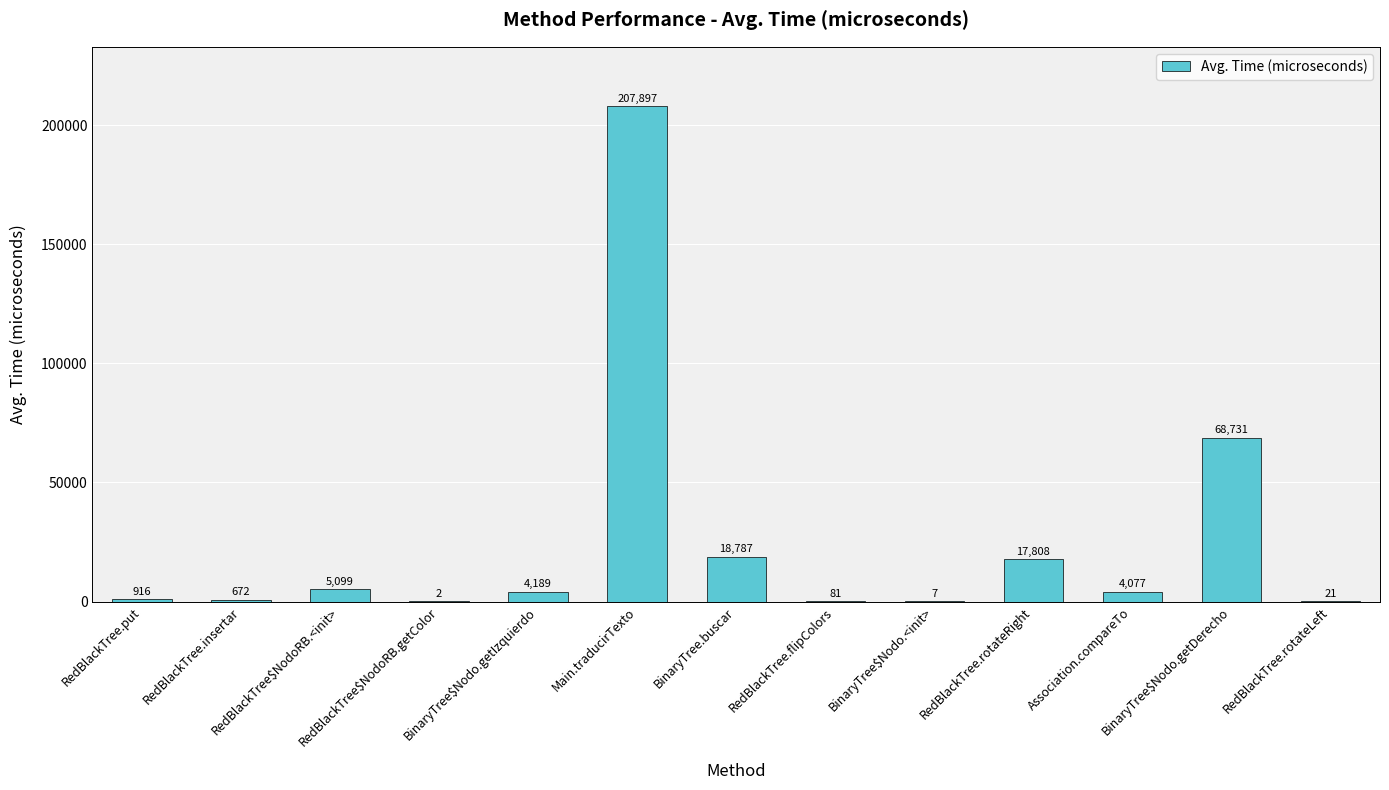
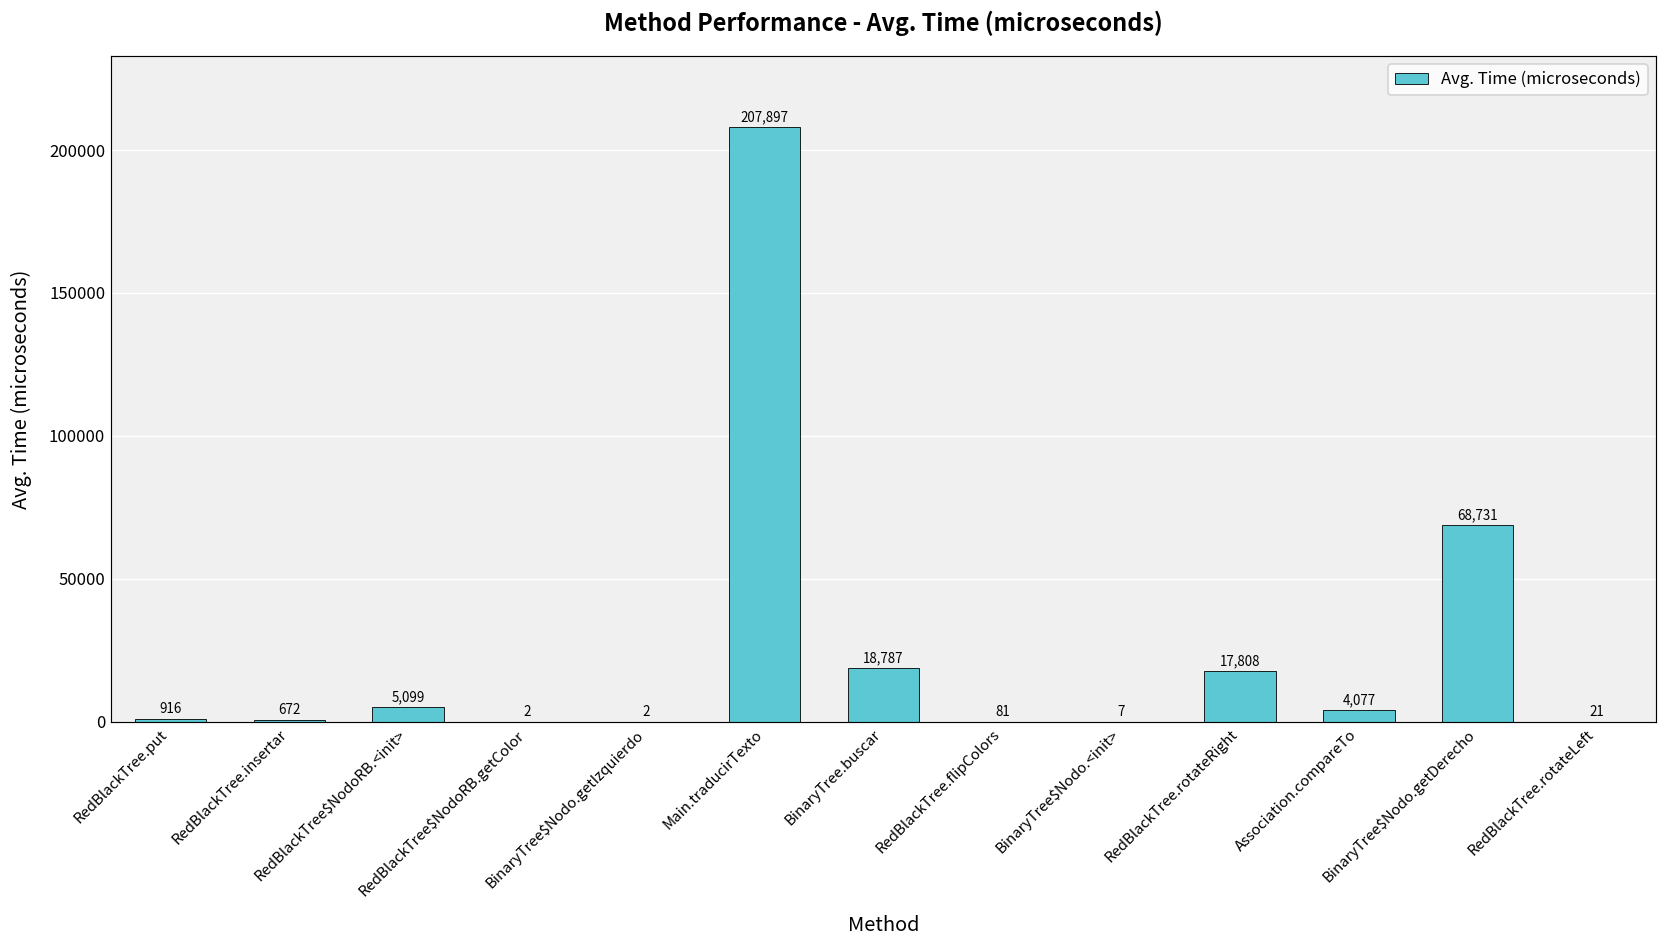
BinaryTree$Nodo.getIzquierdo: 4,189 -> 2
